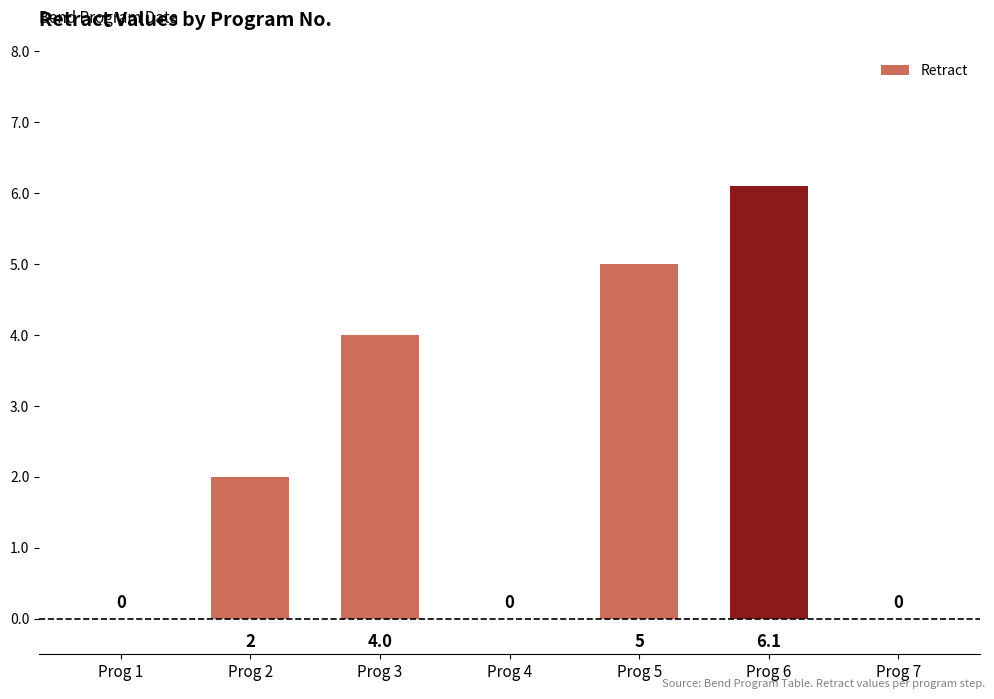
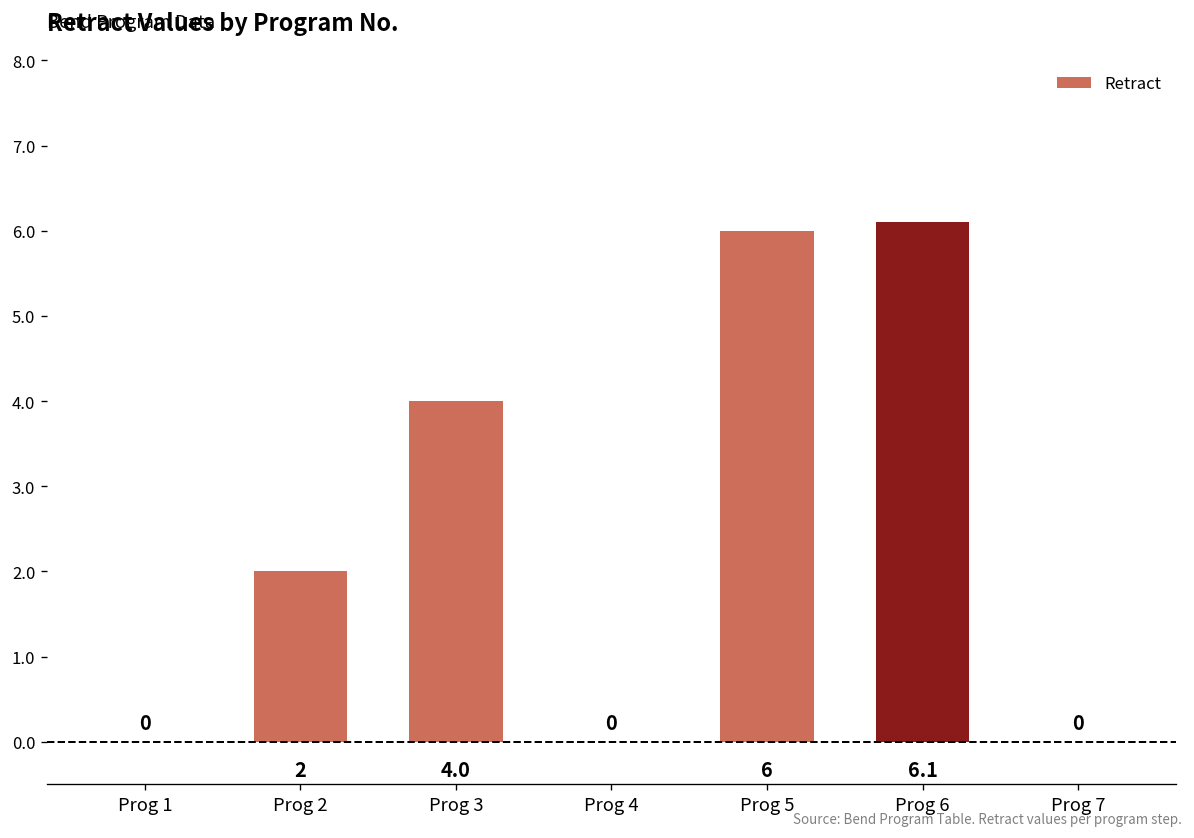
Prog 5: 5 -> 6
